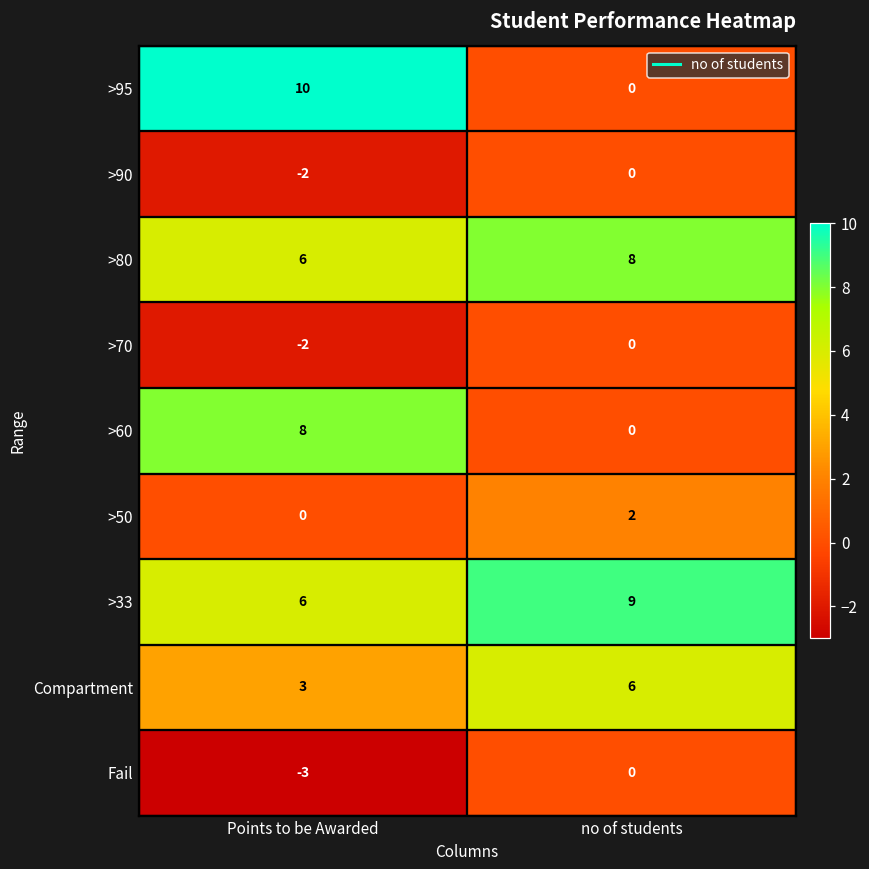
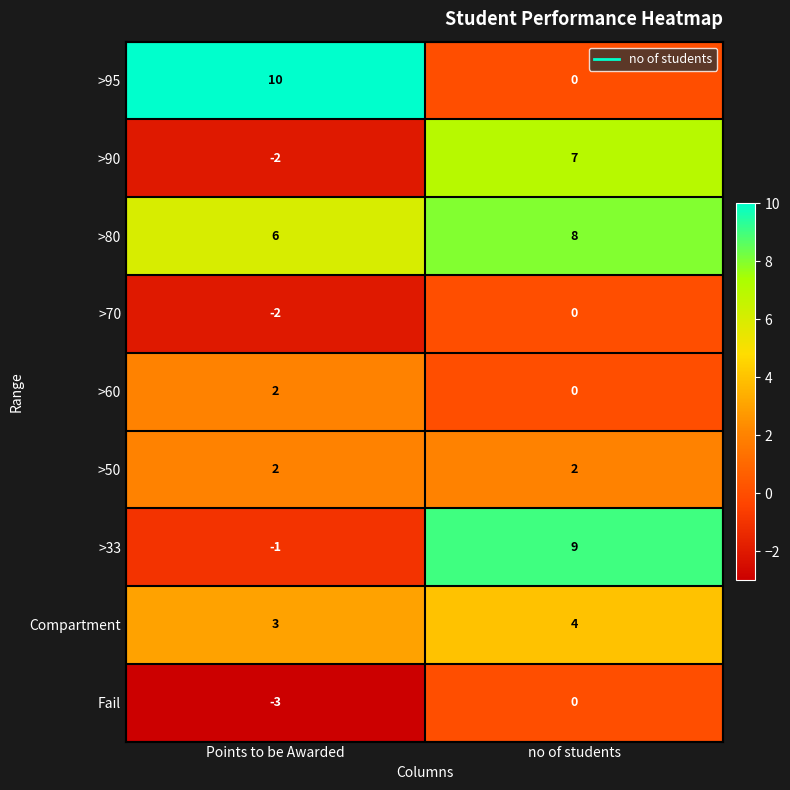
>90, no of students: 0 -> 7
>60, Points to be Awarded: 8 -> 2
>50, Points to be Awarded: 0 -> 2
>33, Points to be Awarded: 6 -> -1
Compartment, no of students: 6 -> 4
